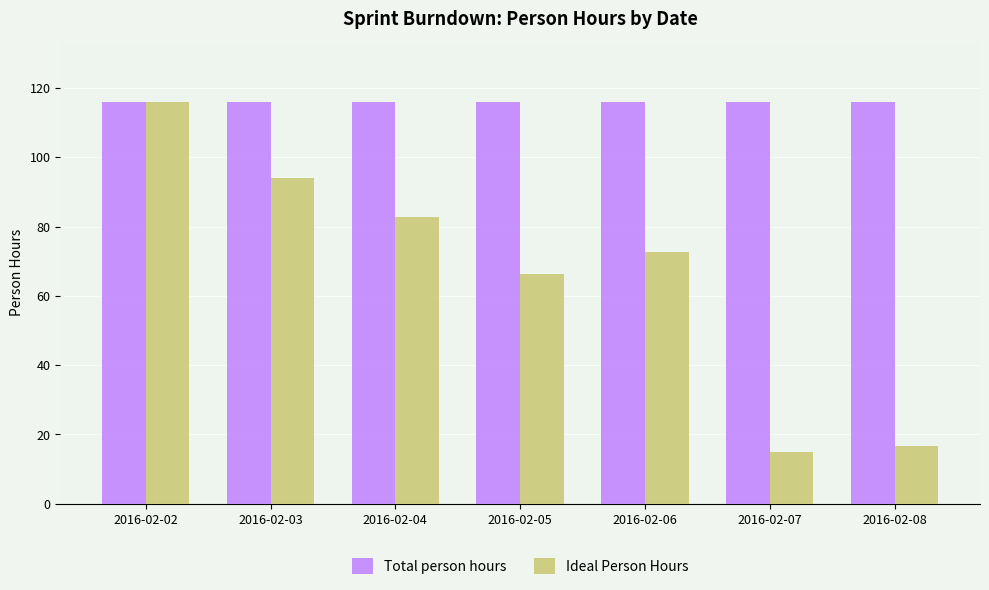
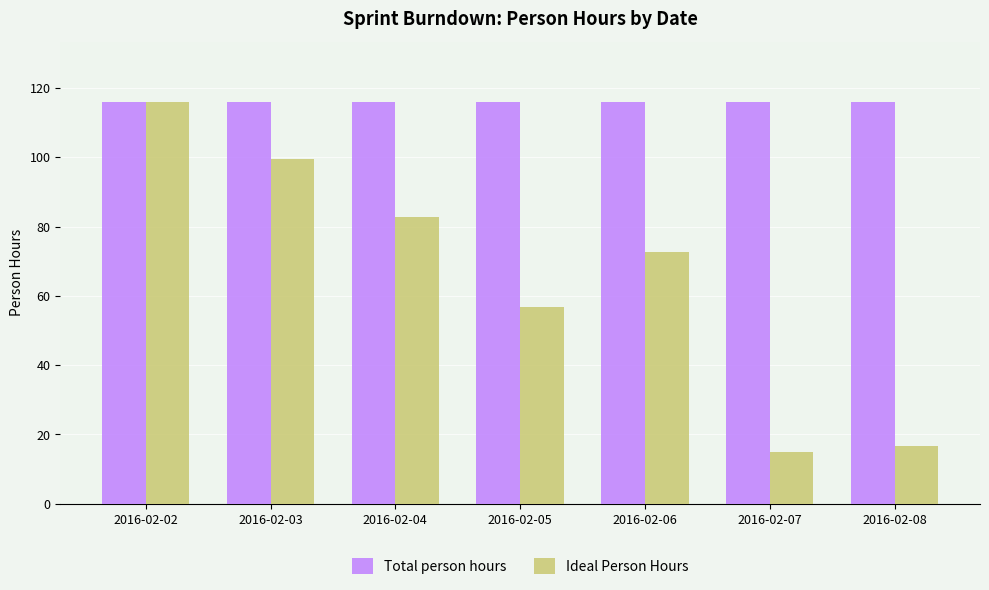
Ideal Person Hours, 2016-02-03: 94 -> 99
Ideal Person Hours, 2016-02-05: 66 -> 57
